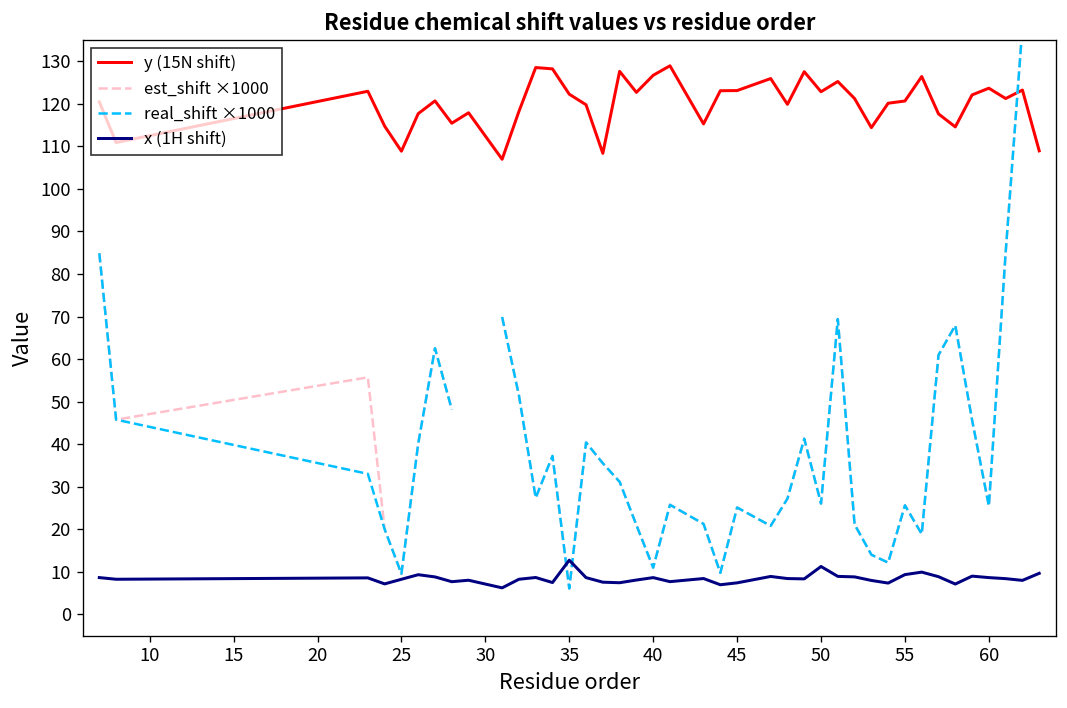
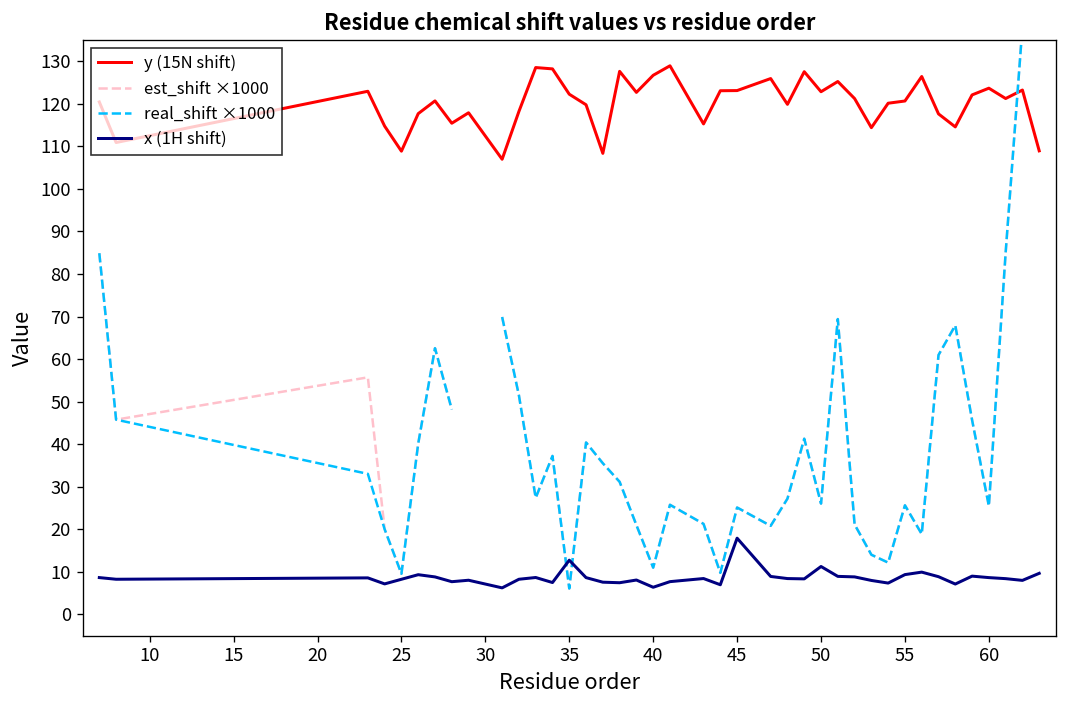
x (1H shift), 40: 9 -> 6
x (1H shift), 45: 7 -> 18
